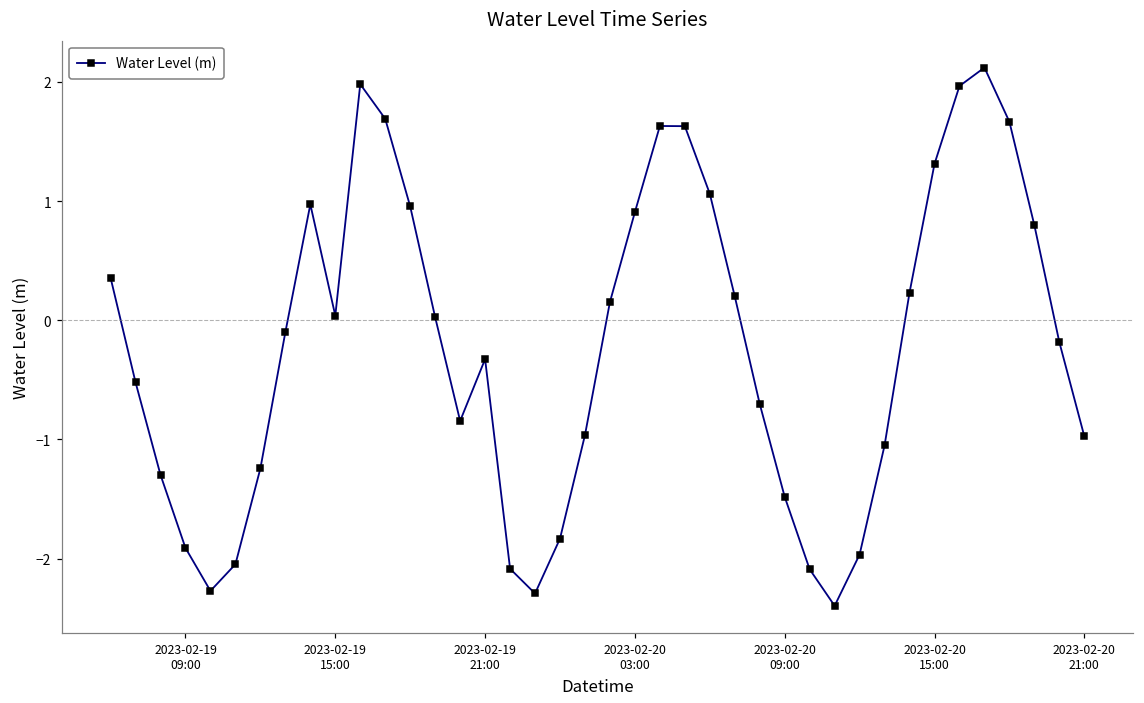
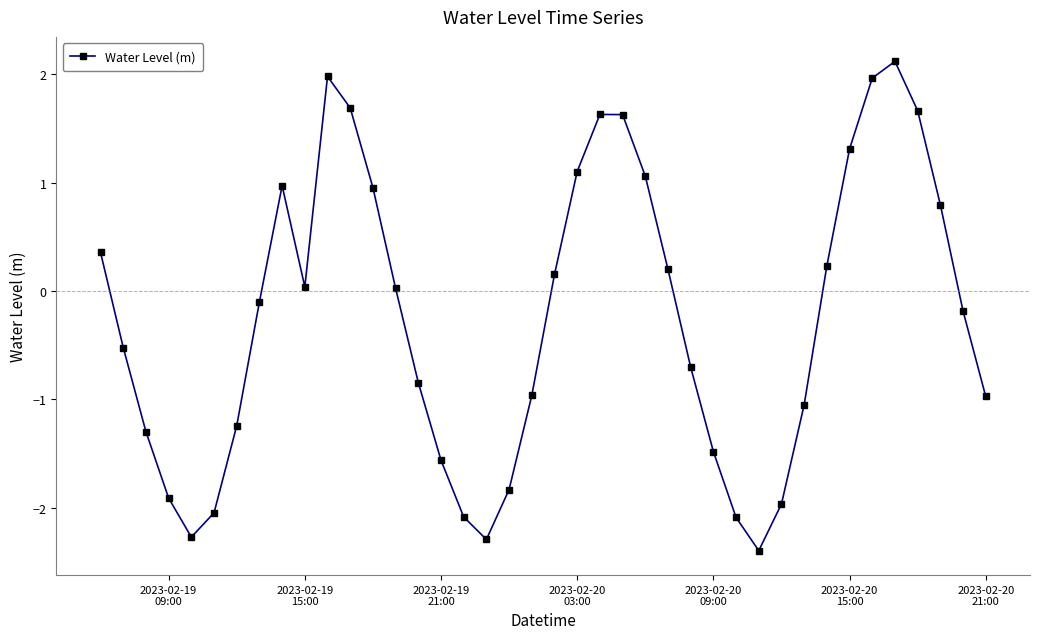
2023-02-19 21:00: -0.33 -> -1.56
2023-02-20 03:00: 0.91 -> 1.10
